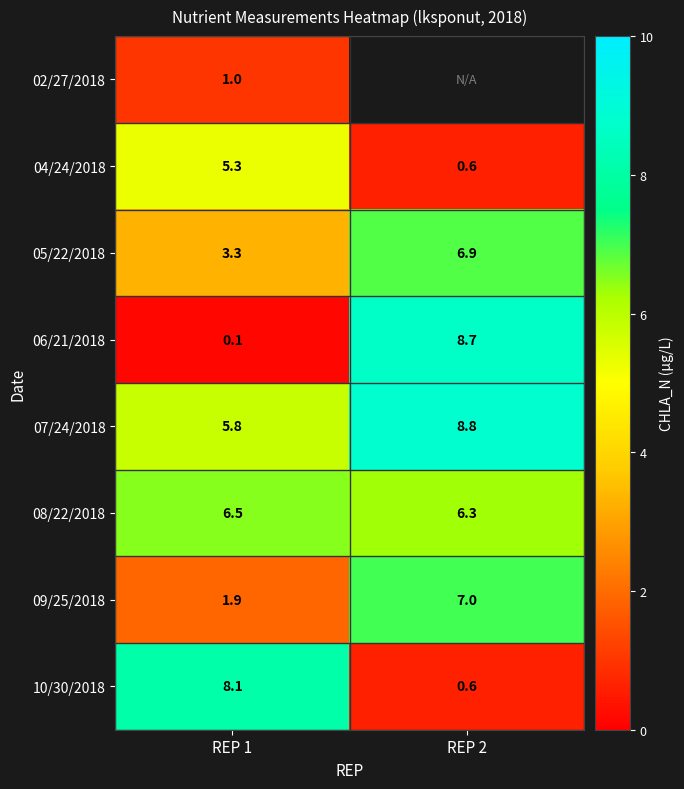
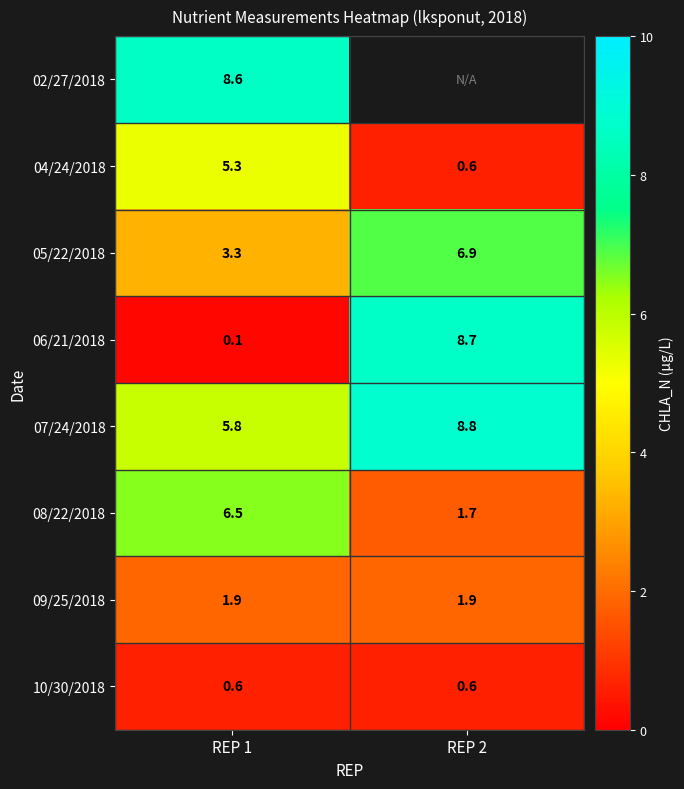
02/27/2018, REP 1: 1.0 -> 8.6
08/22/2018, REP 2: 6.3 -> 1.7
09/25/2018, REP 2: 7.0 -> 1.9
10/30/2018, REP 1: 8.1 -> 0.6
